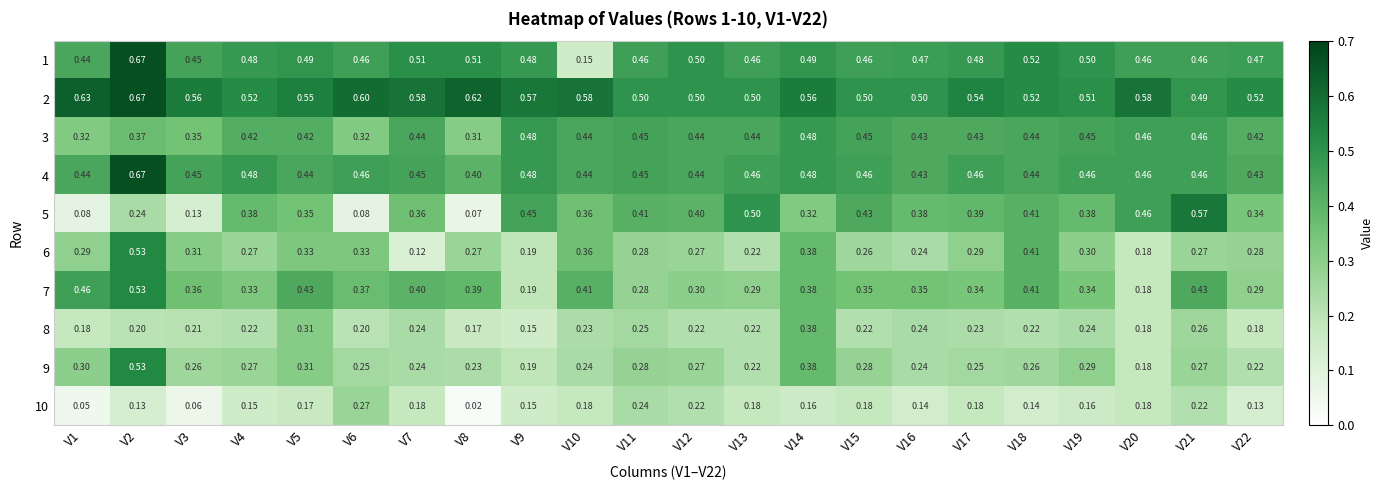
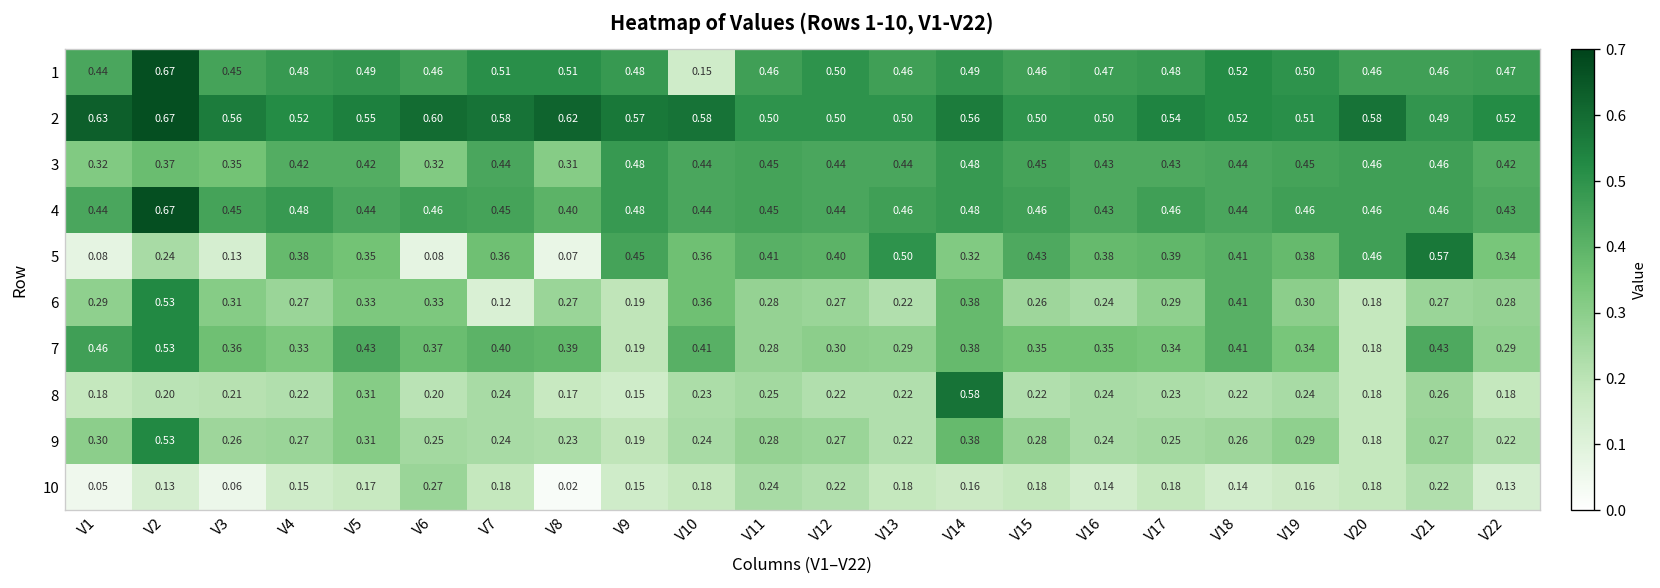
8, V14: 0.38 -> 0.58
